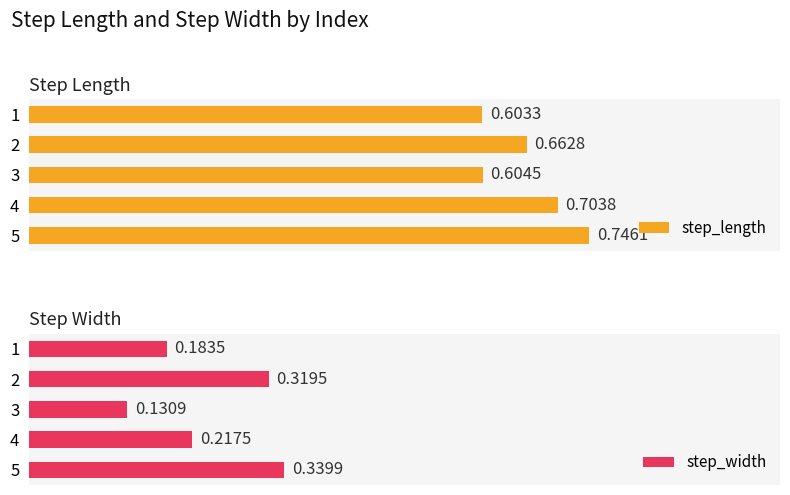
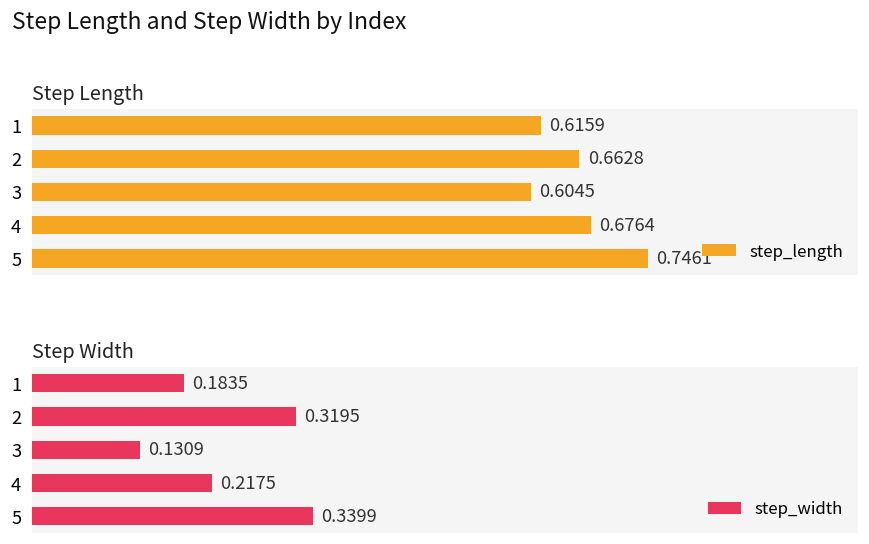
Step Length, 1: 0.6033 -> 0.6159
Step Length, 4: 0.7038 -> 0.6764
